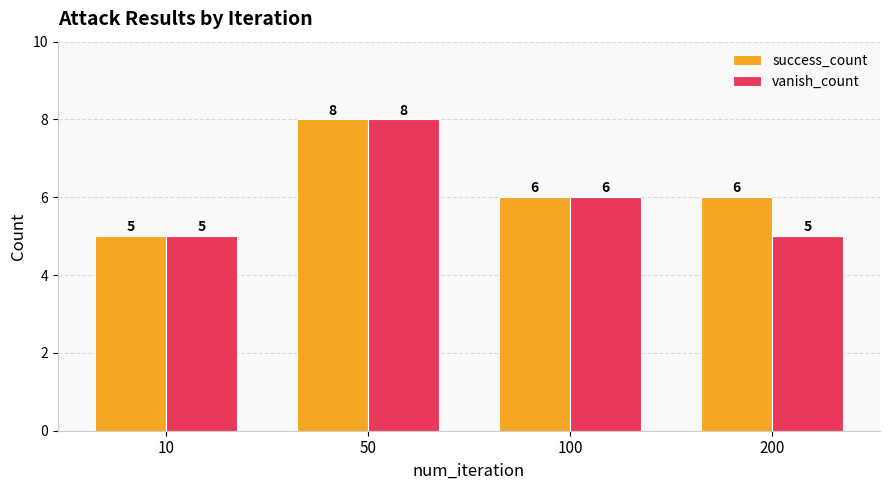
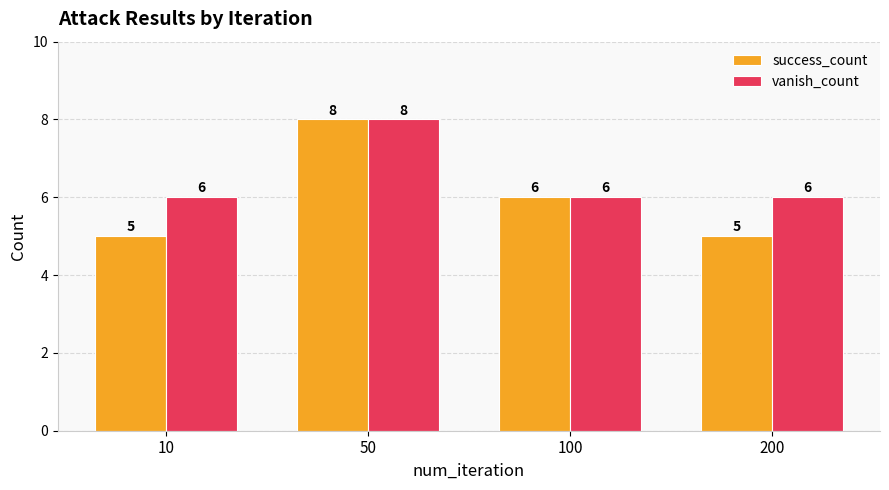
vanish_count, 10: 5 -> 6
success_count, 200: 6 -> 5
vanish_count, 200: 5 -> 6
